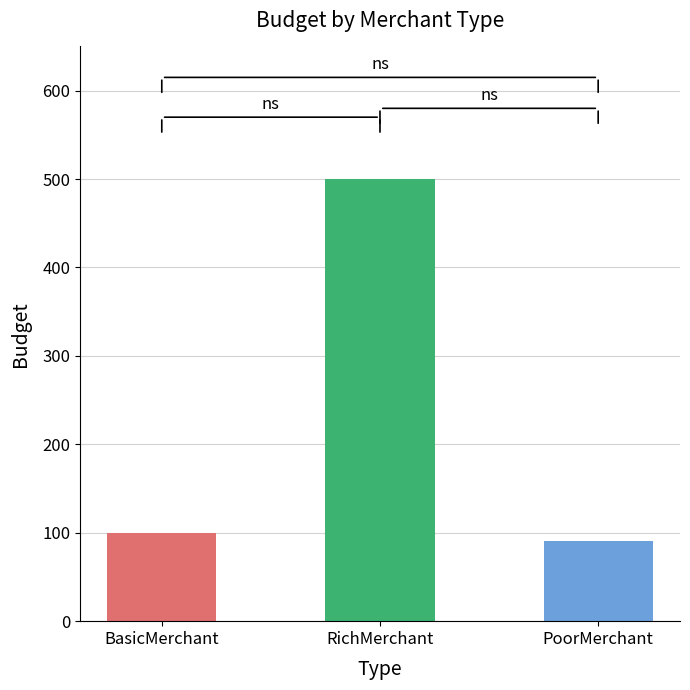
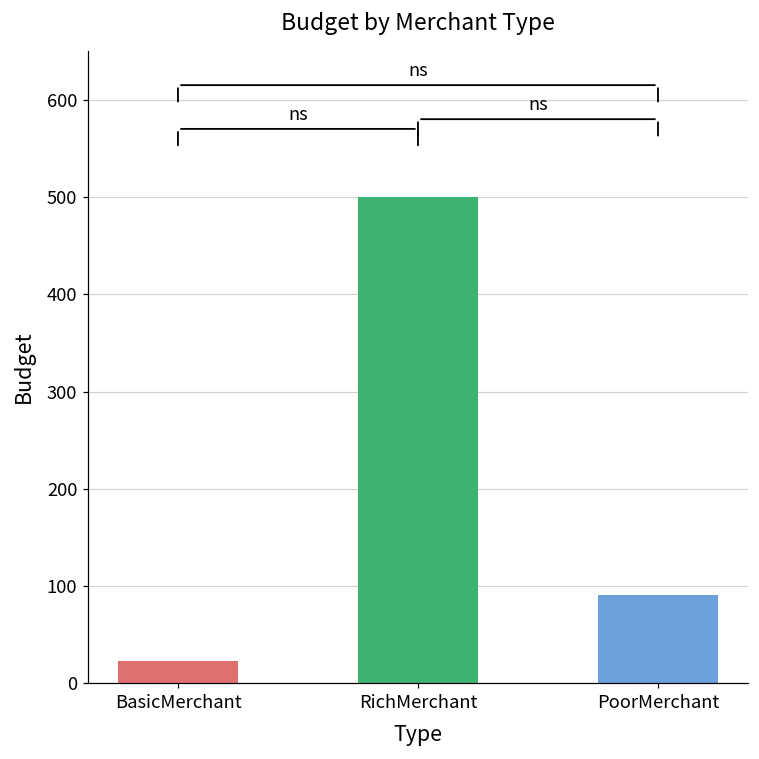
BasicMerchant: 100 -> 20
